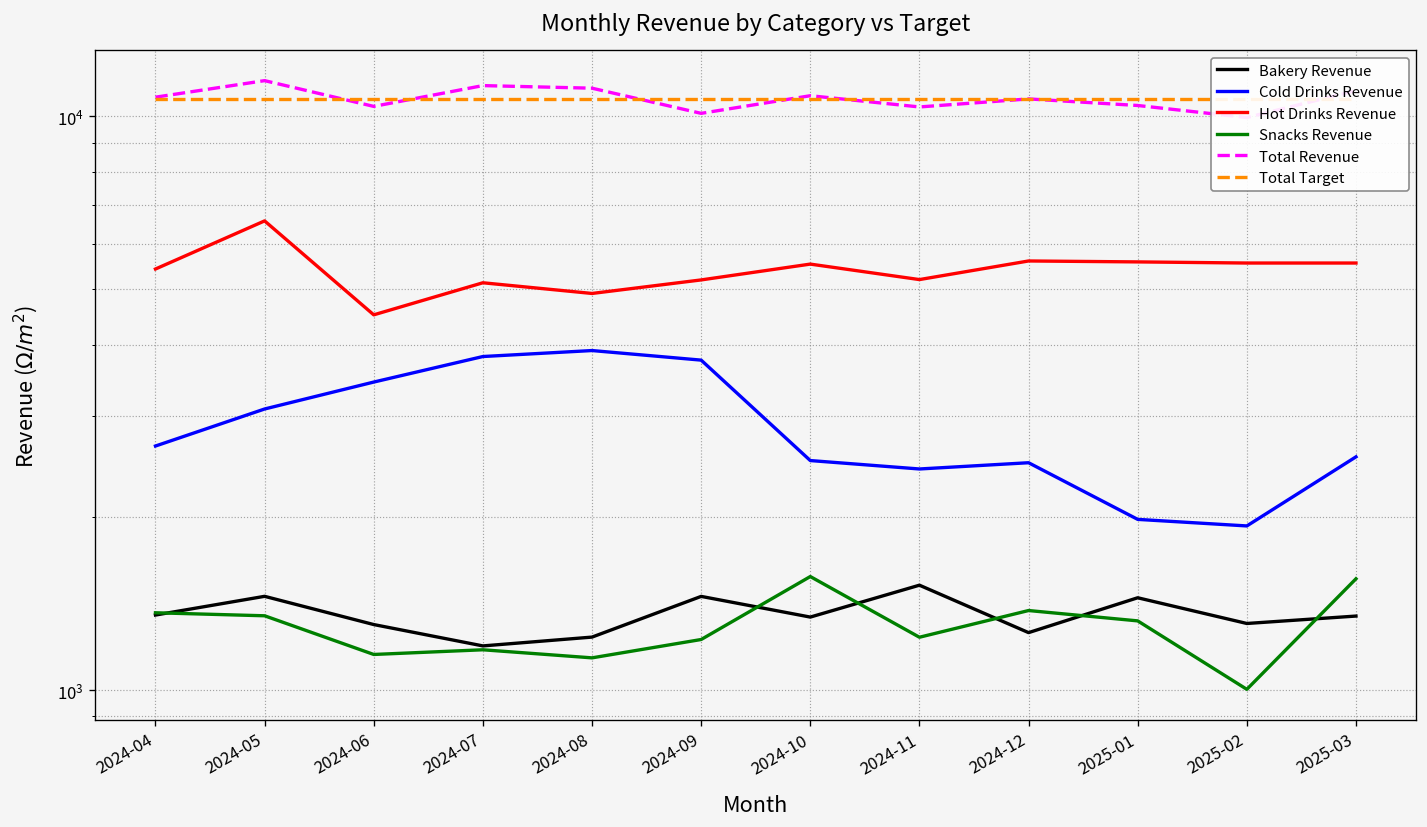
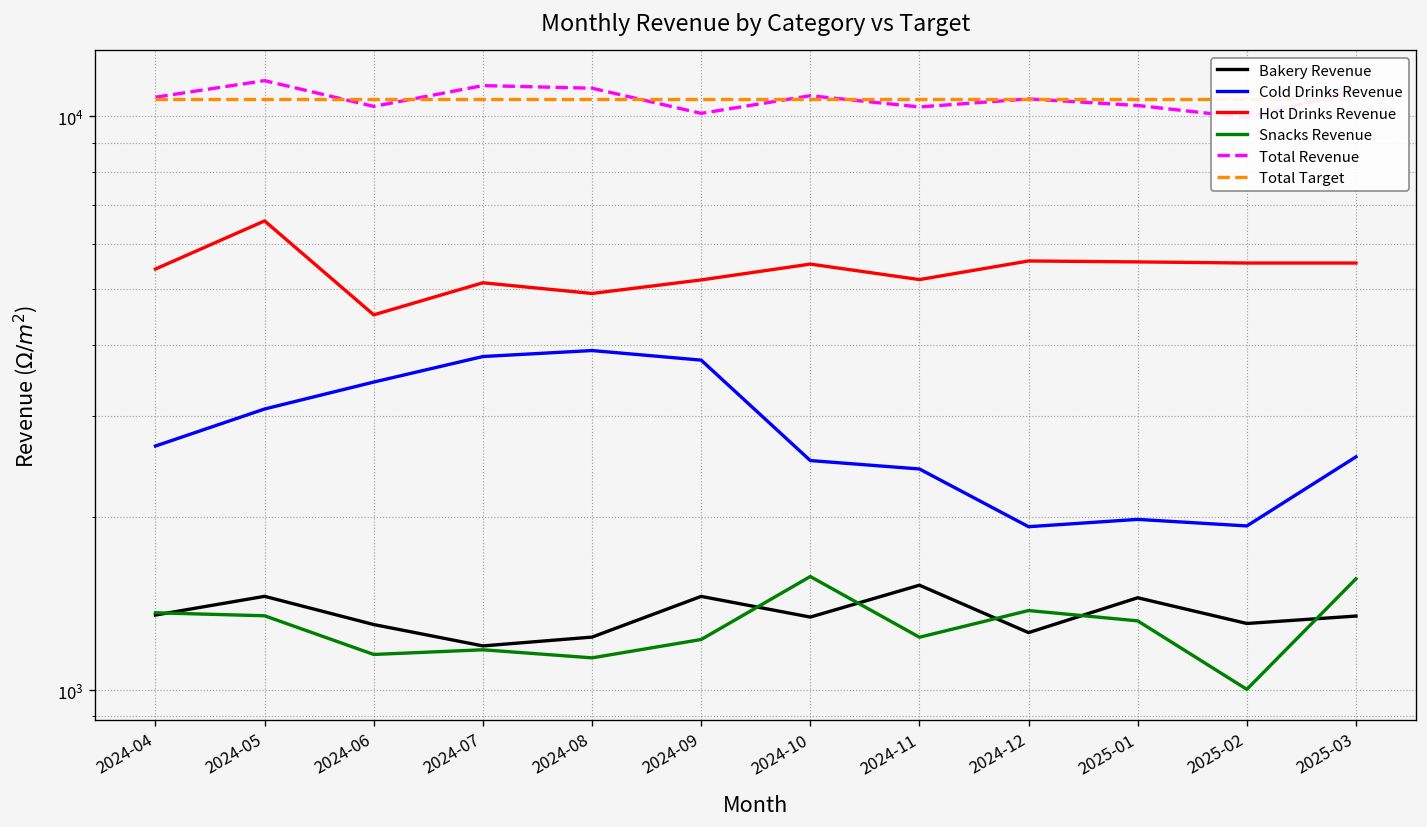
Cold Drinks Revenue, 2024-12: 2500 -> 1930
